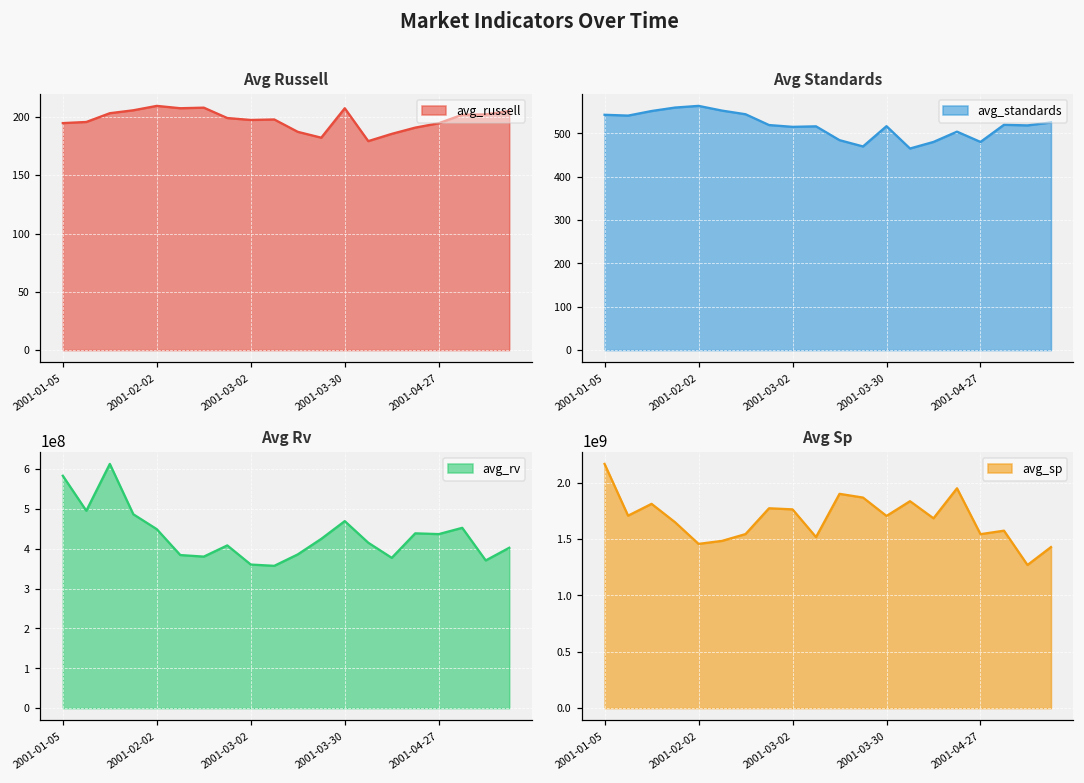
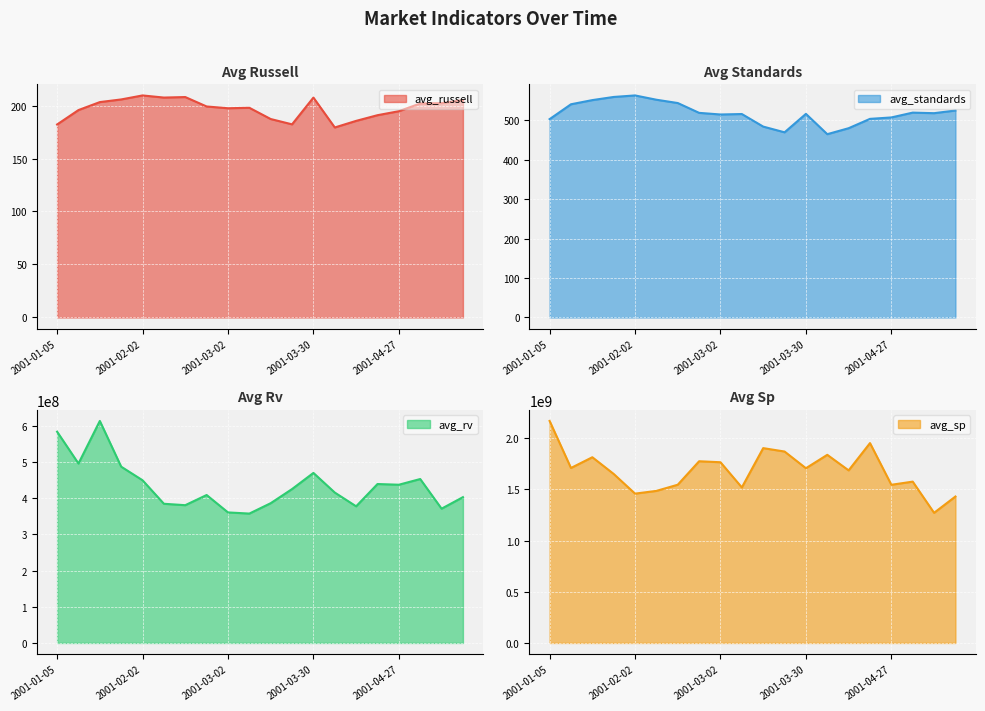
Avg Russell, 2001-01-05: 195 -> 182
Avg Standards, 2001-01-05: 540 -> 500
Avg Standards, 2001-04-27: 480 -> 510
